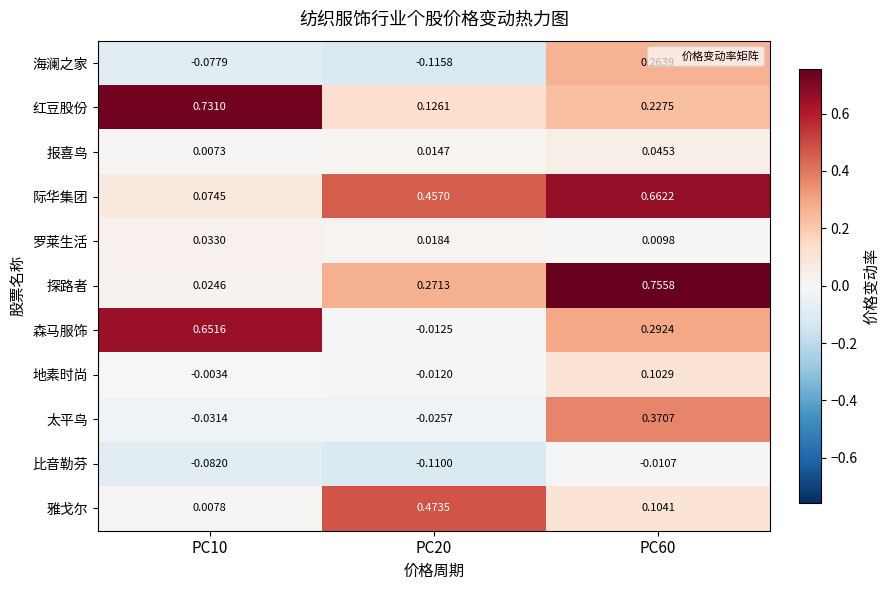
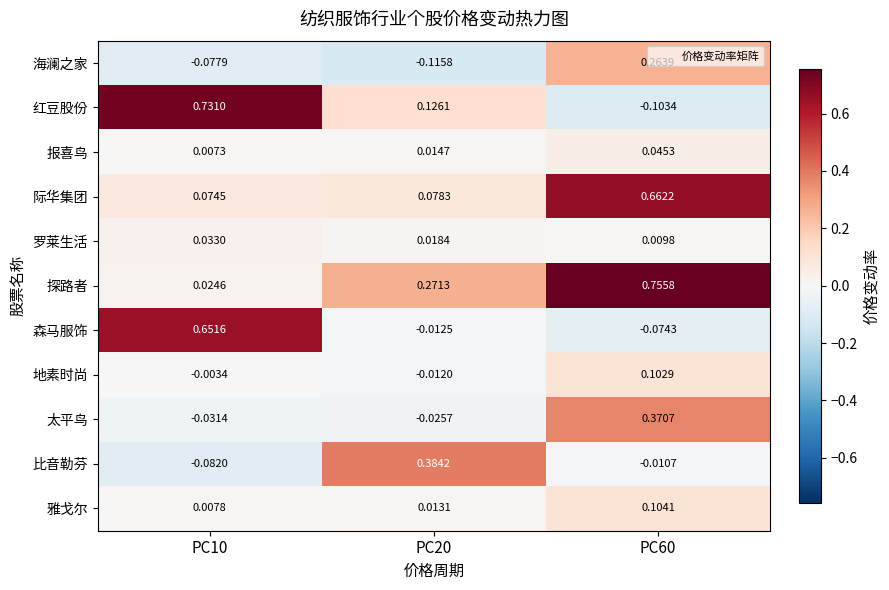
红豆股份, PC60: 0.2275 -> -0.1034
际华集团, PC20: 0.4570 -> 0.0783
森马服饰, PC60: 0.2924 -> -0.0743
比音勒芬, PC20: -0.1100 -> 0.3842
雅戈尔, PC20: 0.4735 -> 0.0131
